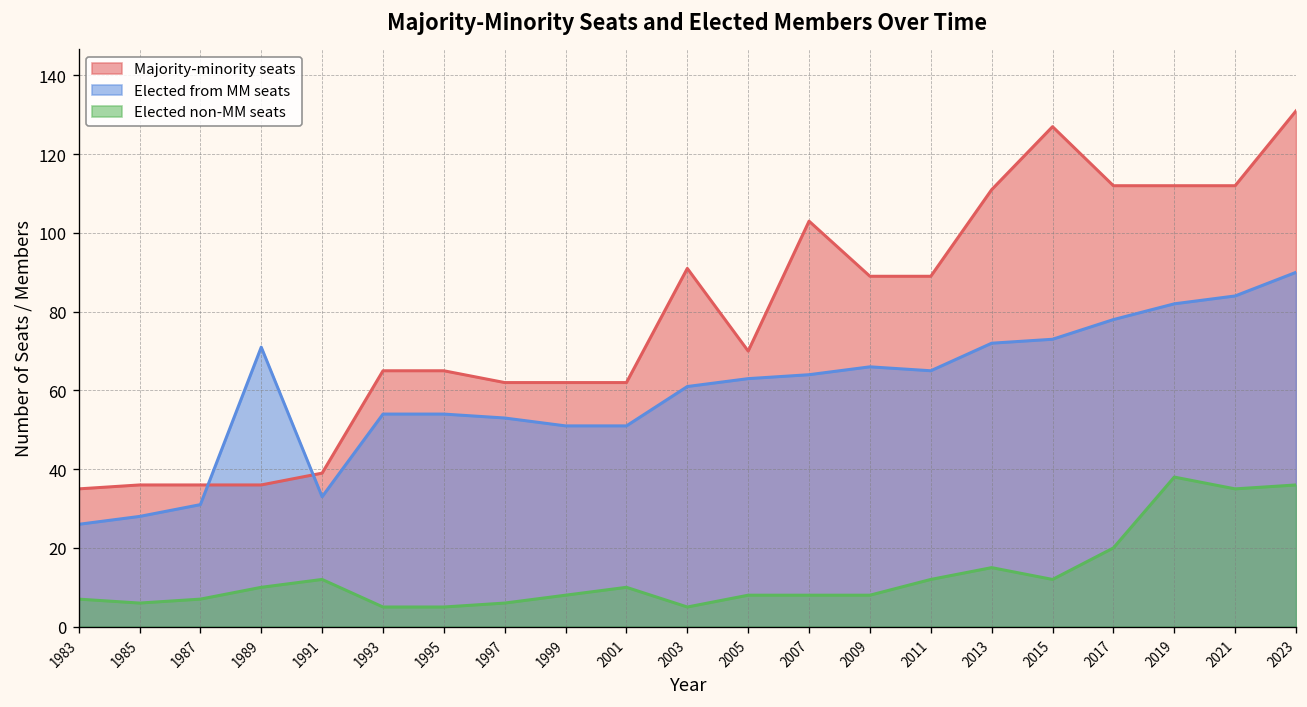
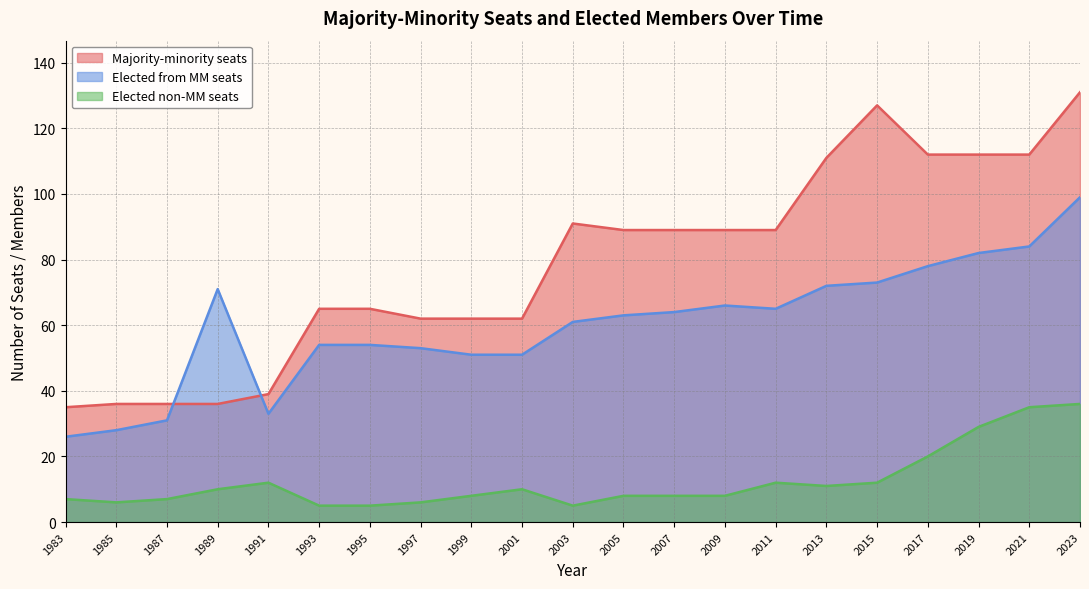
Majority-minority seats, 2005: 70 -> 89
Majority-minority seats, 2007: 103 -> 89
Elected non-MM seats, 2013: 15 -> 11
Elected non-MM seats, 2019: 38 -> 29
Elected from MM seats, 2023: 90 -> 99
